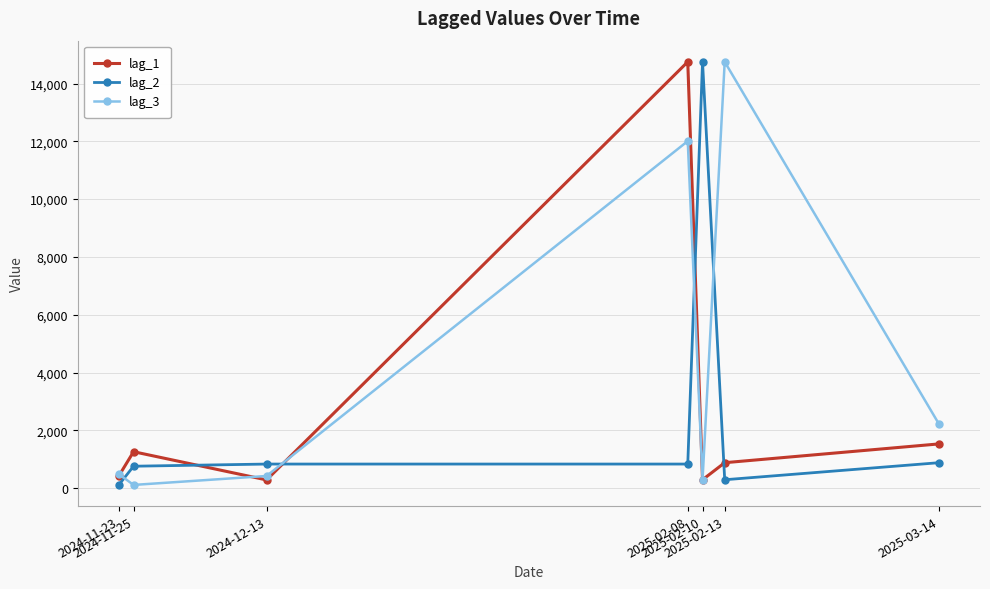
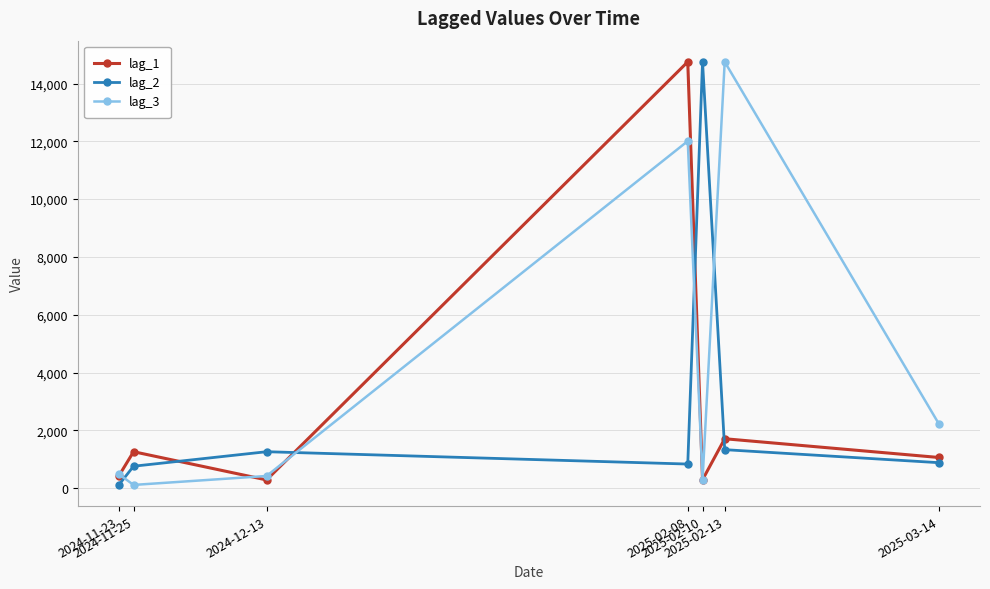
lag_2, 2024-12-13: 800 -> 1,300
lag_1, 2025-02-13: 900 -> 1,700
lag_2, 2025-02-13: 300 -> 1,300
lag_1, 2025-03-14: 1,500 -> 1,100
